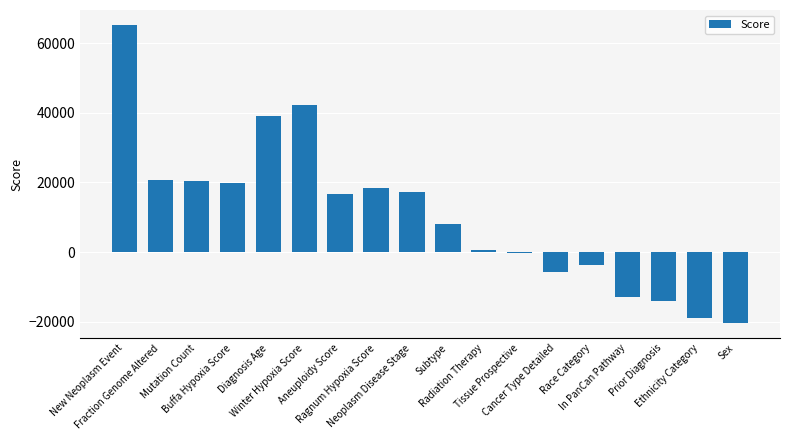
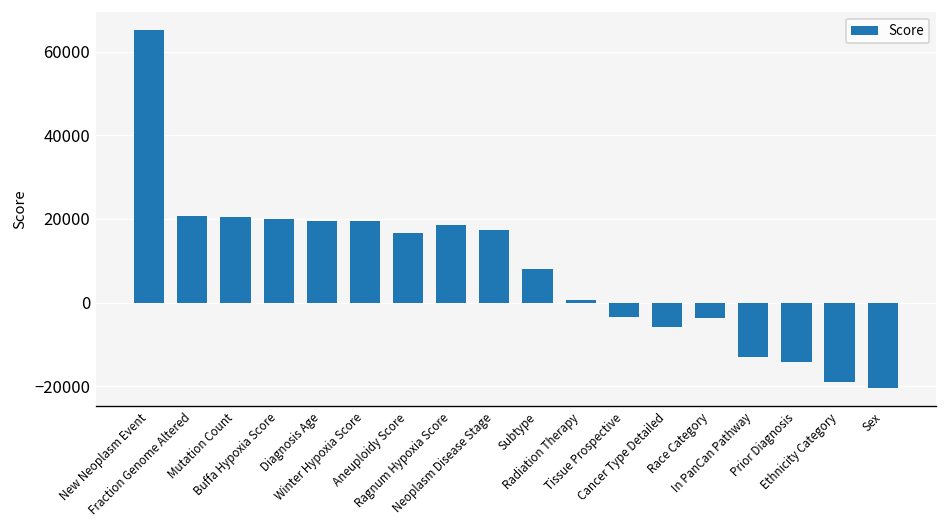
Diagnosis Age: 39000 -> 20000
Winter Hypoxia Score: 42000 -> 19000
Tissue Prospective: 0 -> -4000
